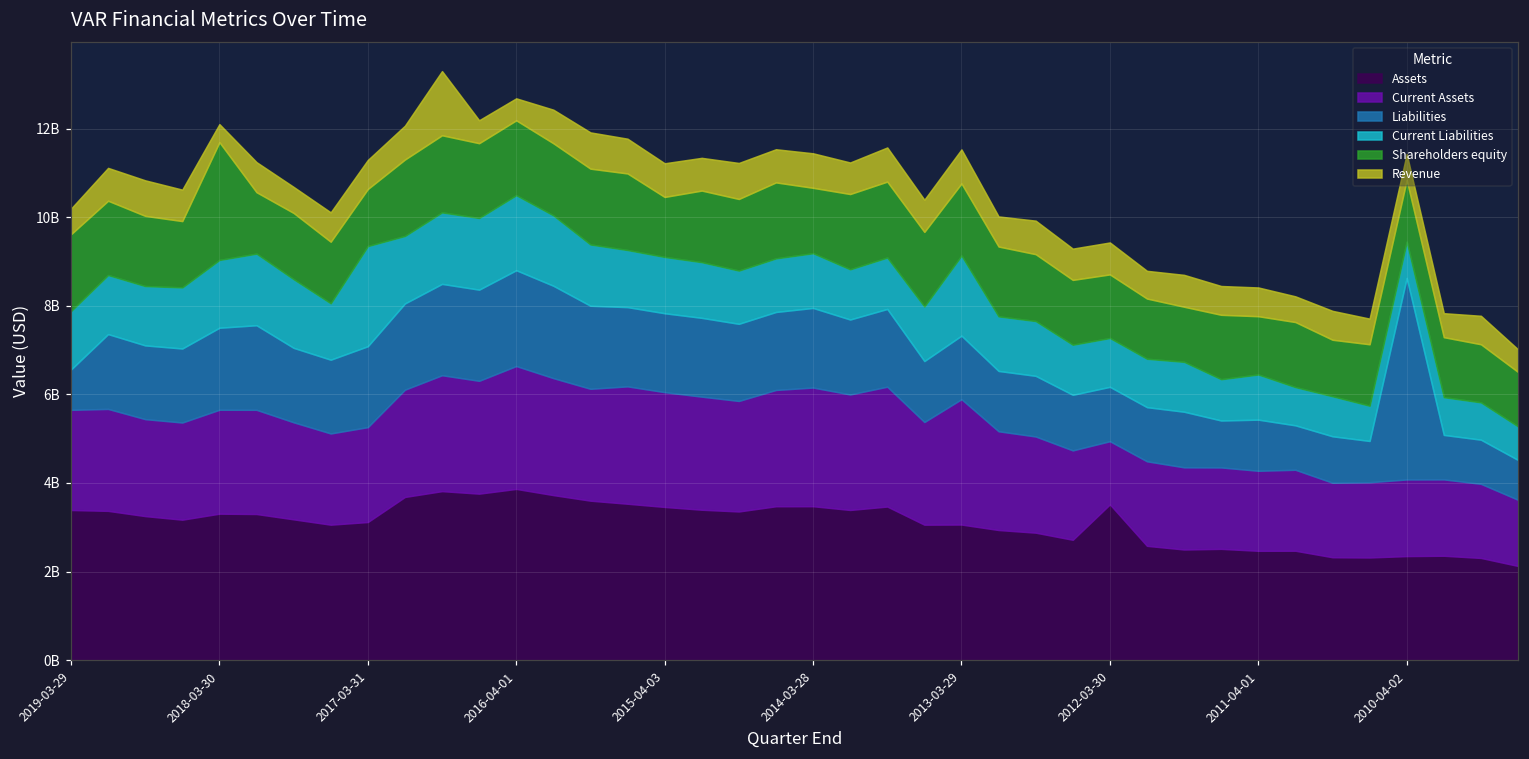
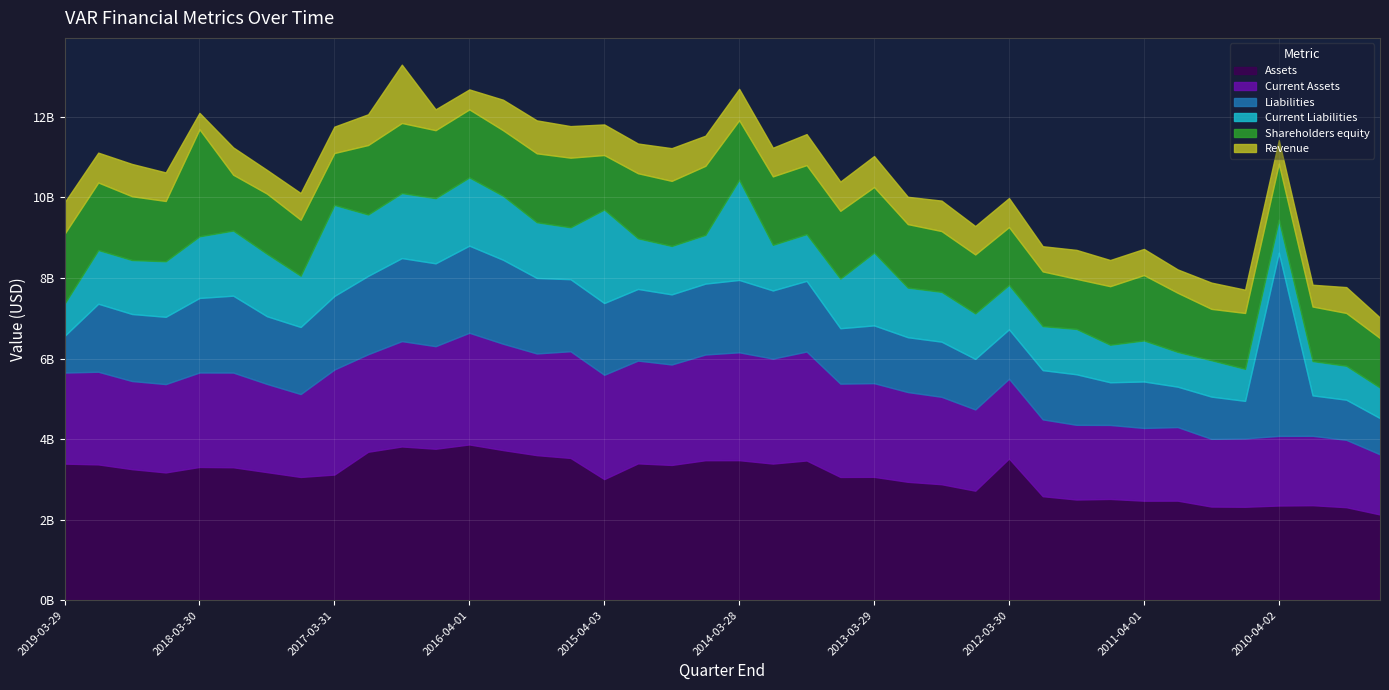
Current Liabilities, 2019-03-29: 1300000000 -> 800000000
Revenue, 2019-03-29: 600000000 -> 800000000
Current Assets, 2017-03-31: 2100000000 -> 2600000000
Assets, 2015-04-03: 3500000000 -> 3000000000
Current Liabilities, 2015-04-03: 1300000000 -> 2300000000
Current Liabilities, 2014-03-28: 1200000000 -> 2500000000
Current Assets, 2013-03-29: 2800000000 -> 2300000000
Current Assets, 2012-03-30: 1400000000 -> 2000000000
Shareholders equity, 2011-04-01: 1300000000 -> 1600000000
